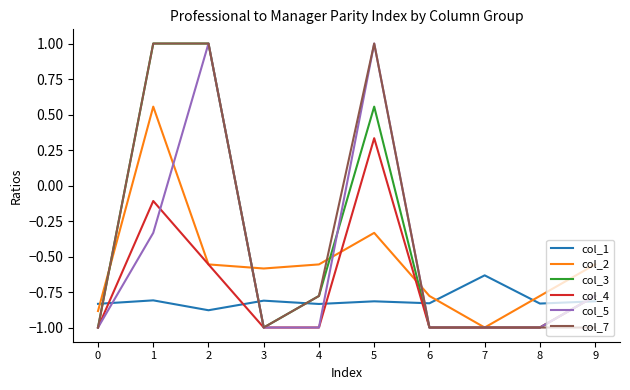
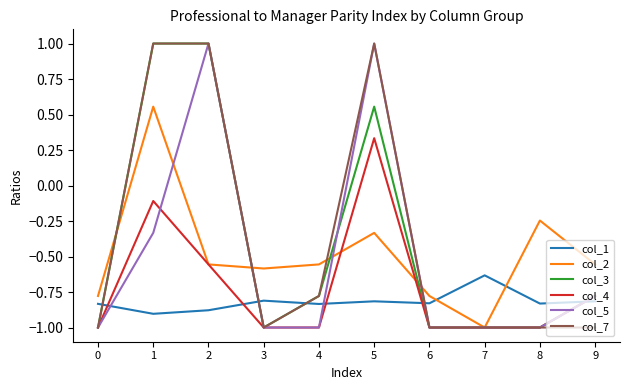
col_2, 0: -0.88 -> -0.78
col_1, 1: -0.81 -> -0.90
col_2, 8: -0.78 -> -0.25
